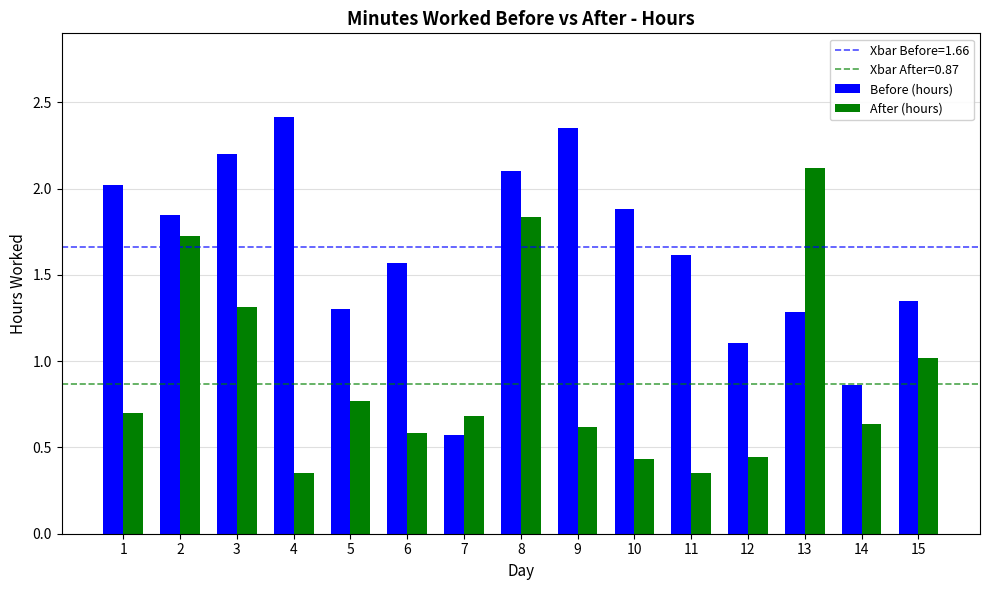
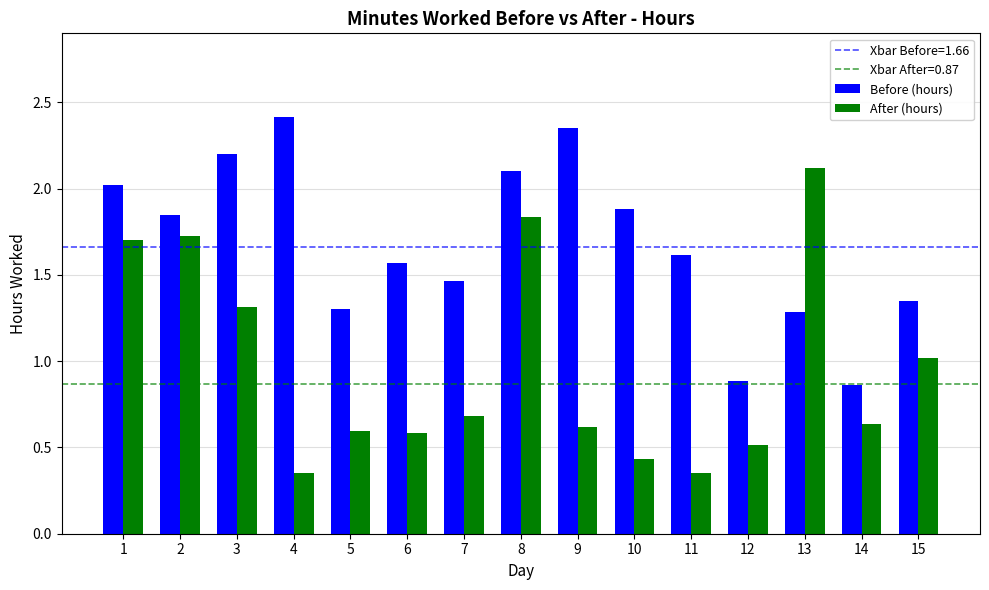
After (hours), 1: 0.7 -> 1.7
After (hours), 5: 0.77 -> 0.59
Before (hours), 7: 0.57 -> 1.47
Before (hours), 12: 1.11 -> 0.88
After (hours), 12: 0.45 -> 0.52
